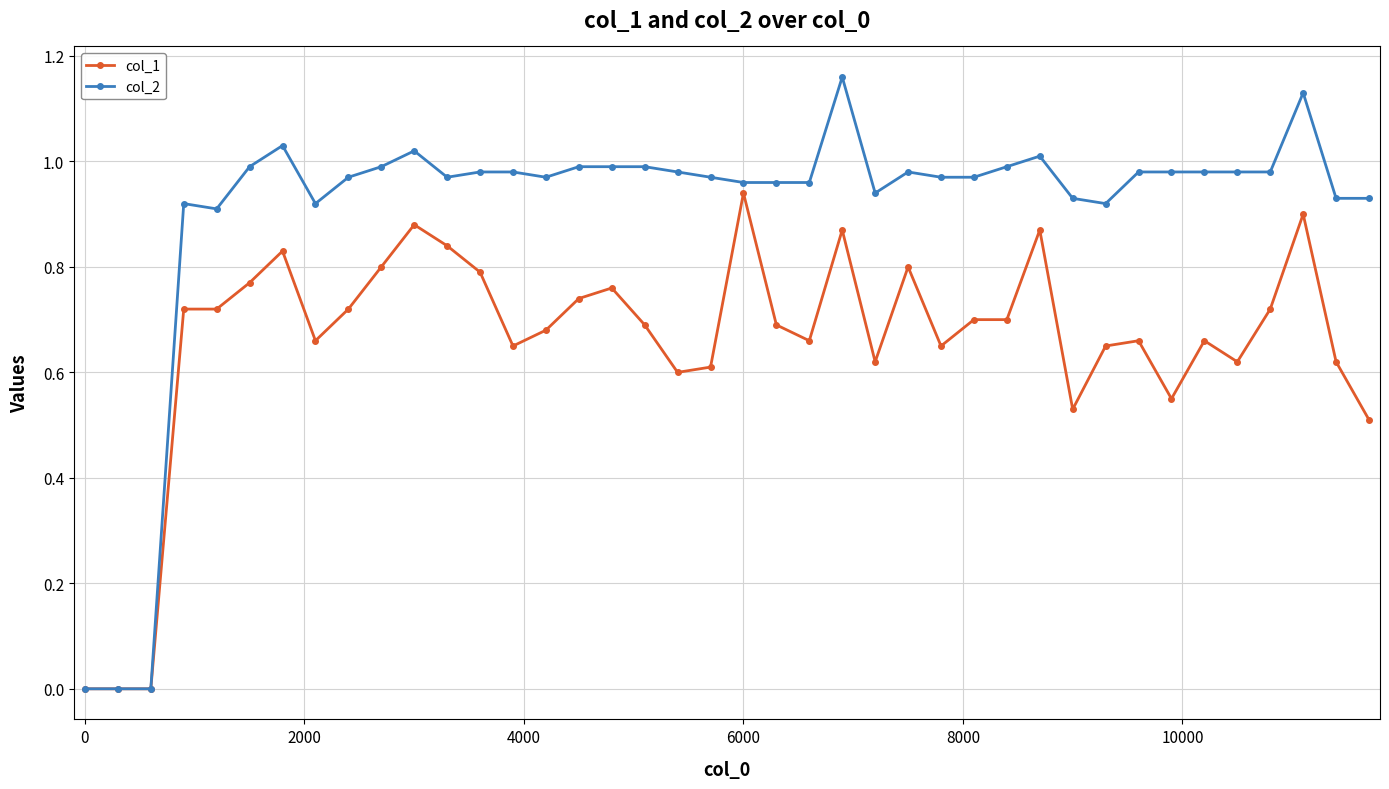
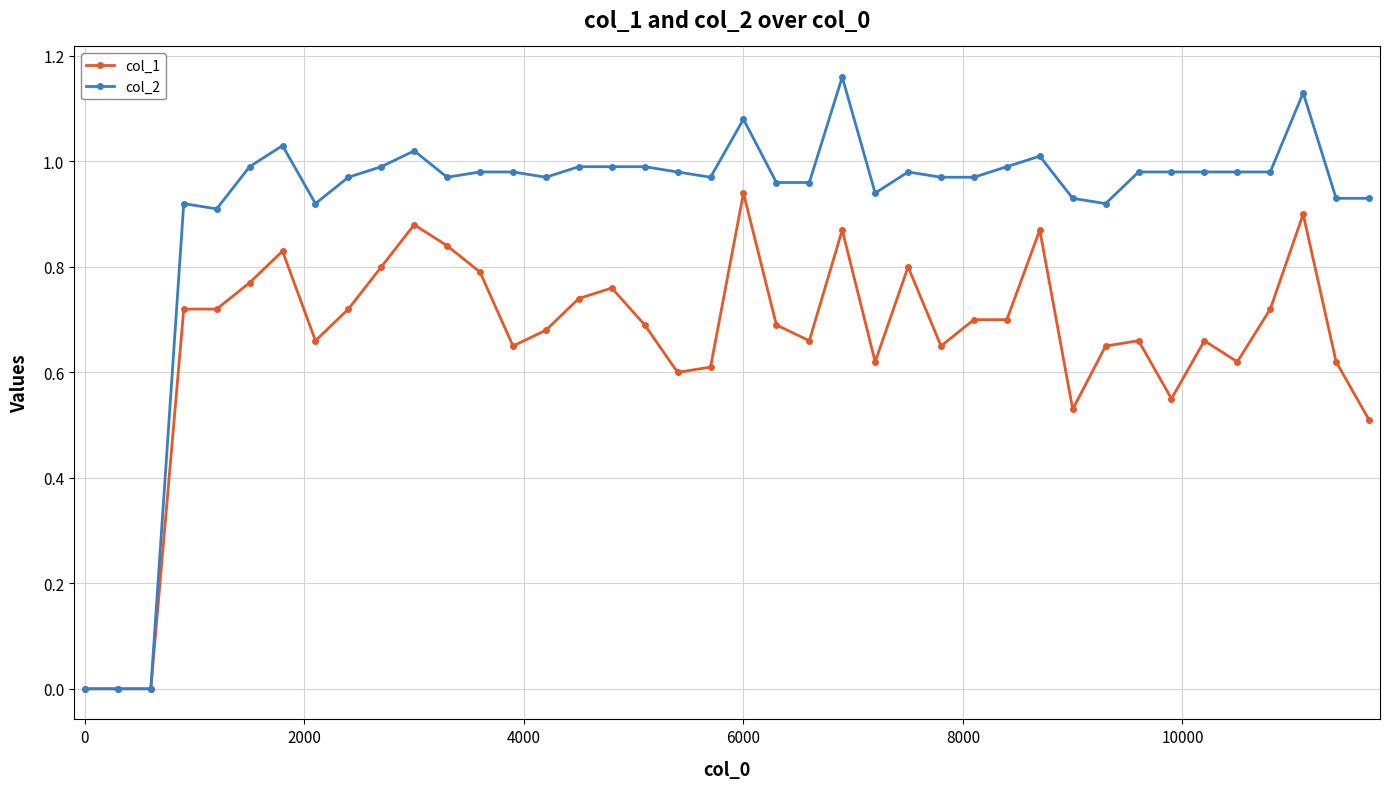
col_2, 6000: 0.96 -> 1.08
